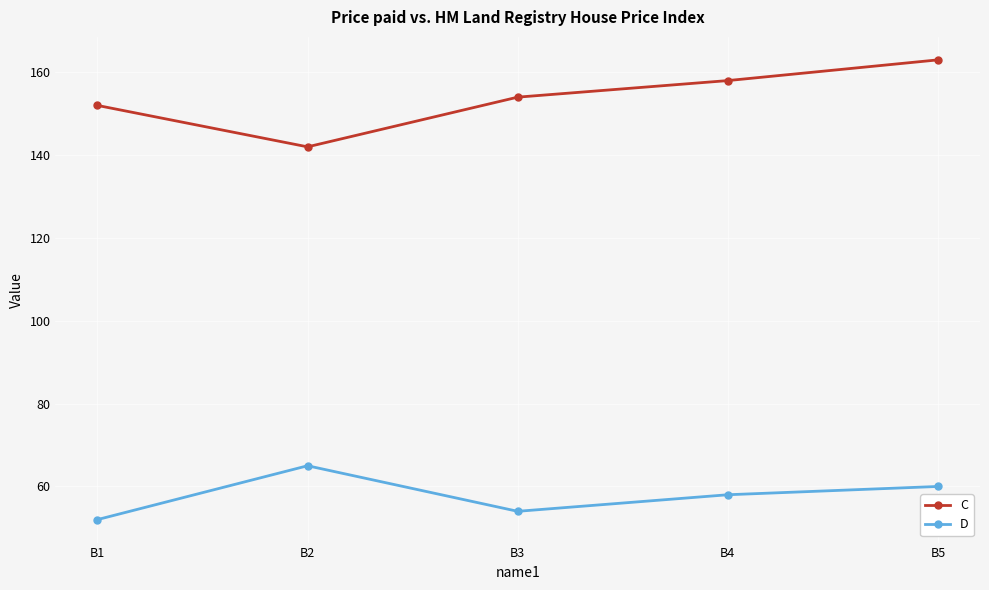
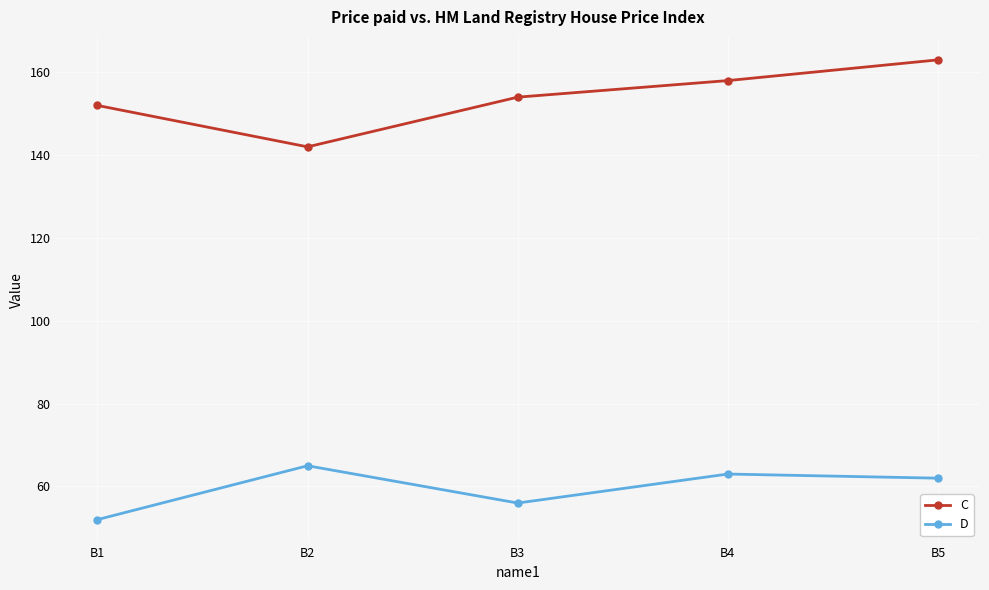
D, B3: 54 -> 56
D, B4: 58 -> 63
D, B5: 60 -> 62
